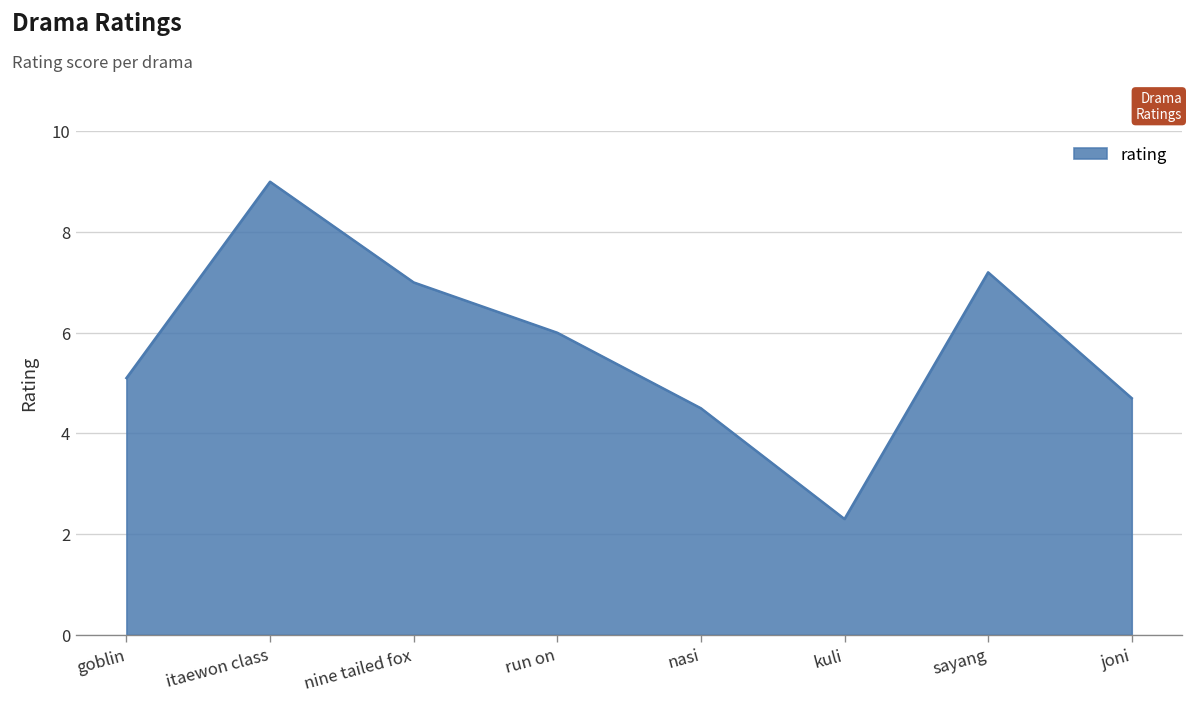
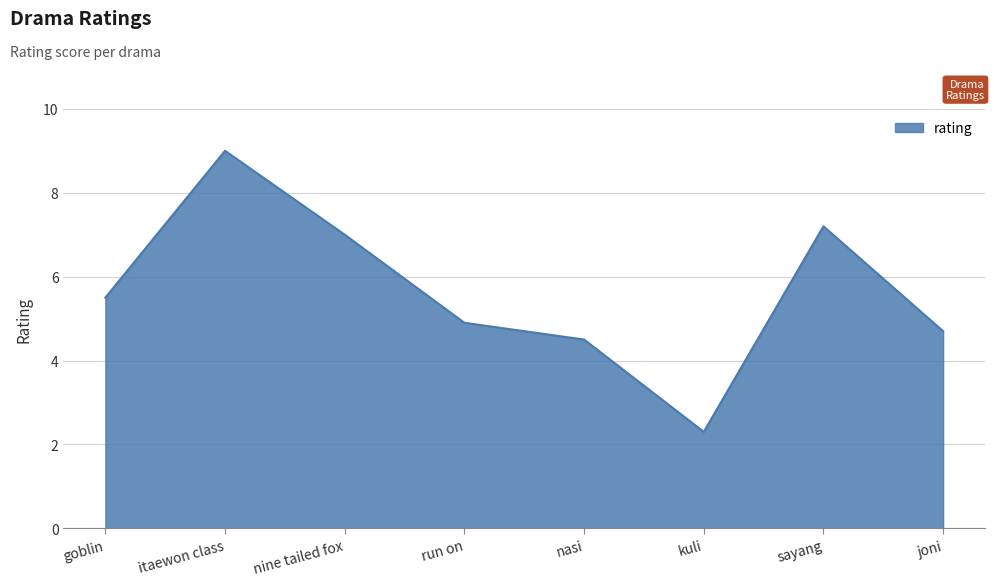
goblin: 5.1 -> 5.5
run on: 6.0 -> 4.9
